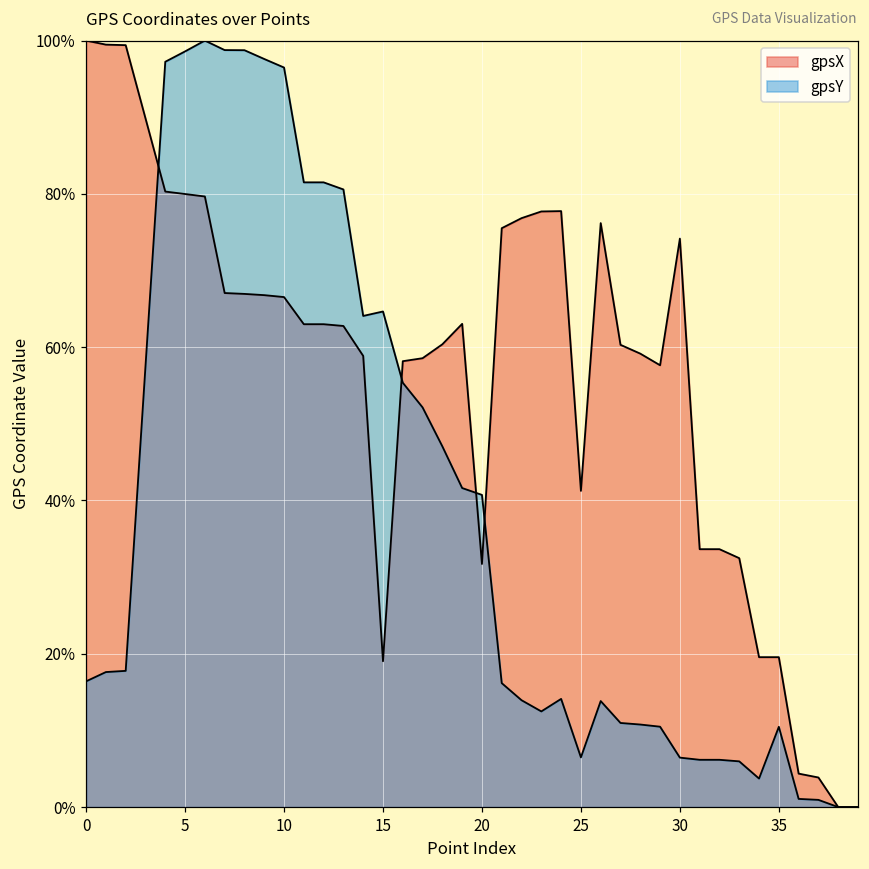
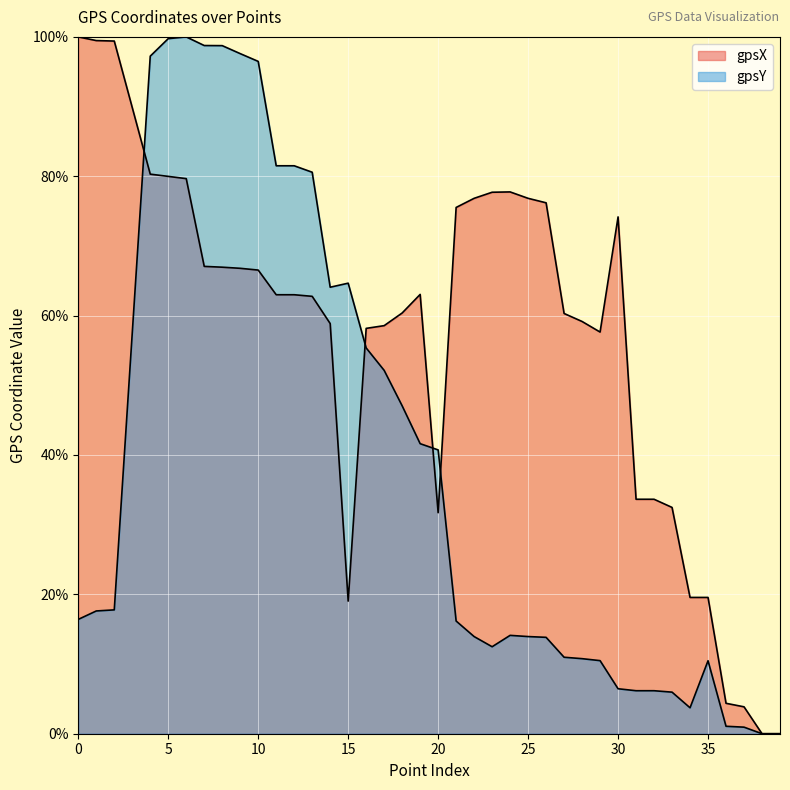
gpsY, 5: 99% -> 100%
gpsX, 25: 41% -> 77%
gpsY, 25: 6% -> 14%
